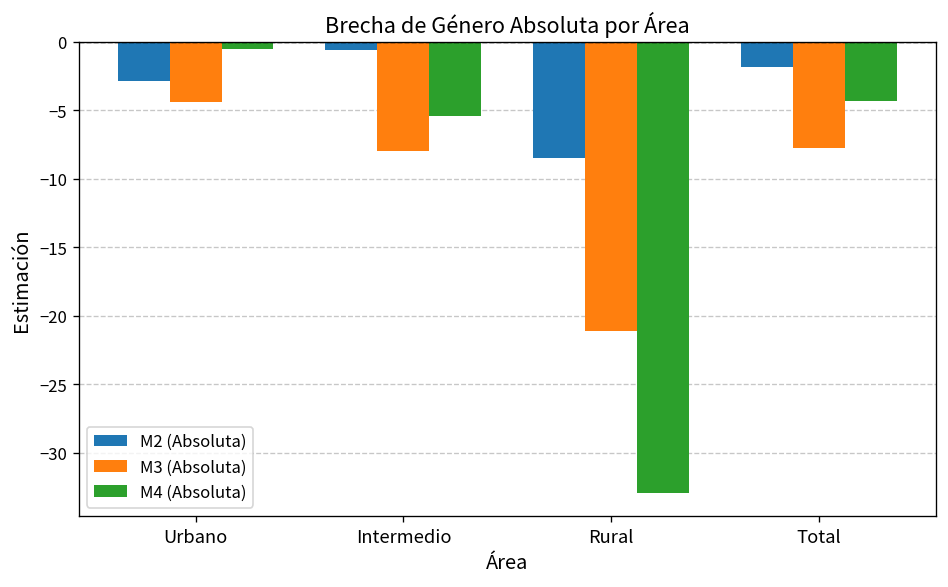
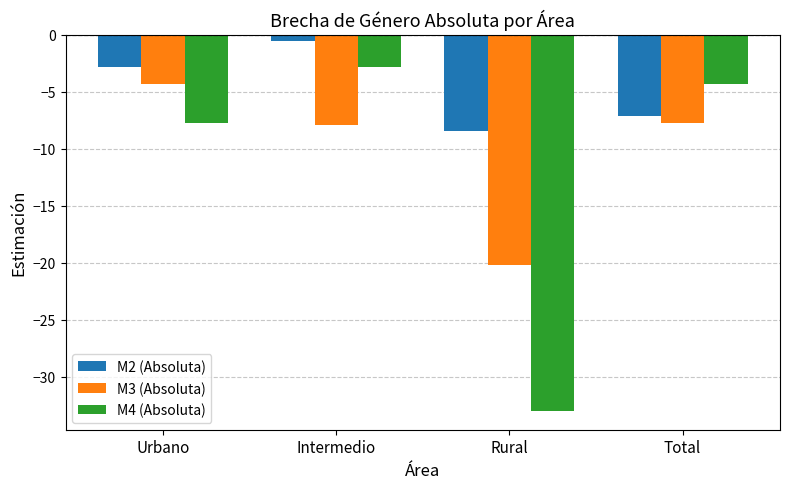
M4 (Absoluta), Urbano: -0.5 -> -7.8
M4 (Absoluta), Intermedio: -5.4 -> -2.9
M3 (Absoluta), Rural: -21.1 -> -20.2
M2 (Absoluta), Total: -1.8 -> -7.1
